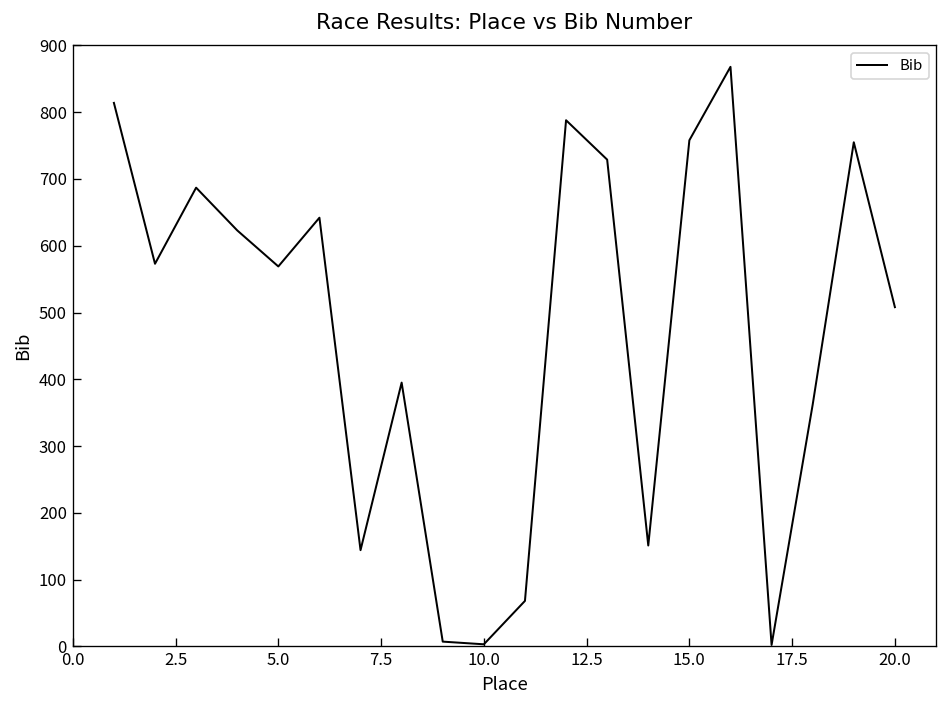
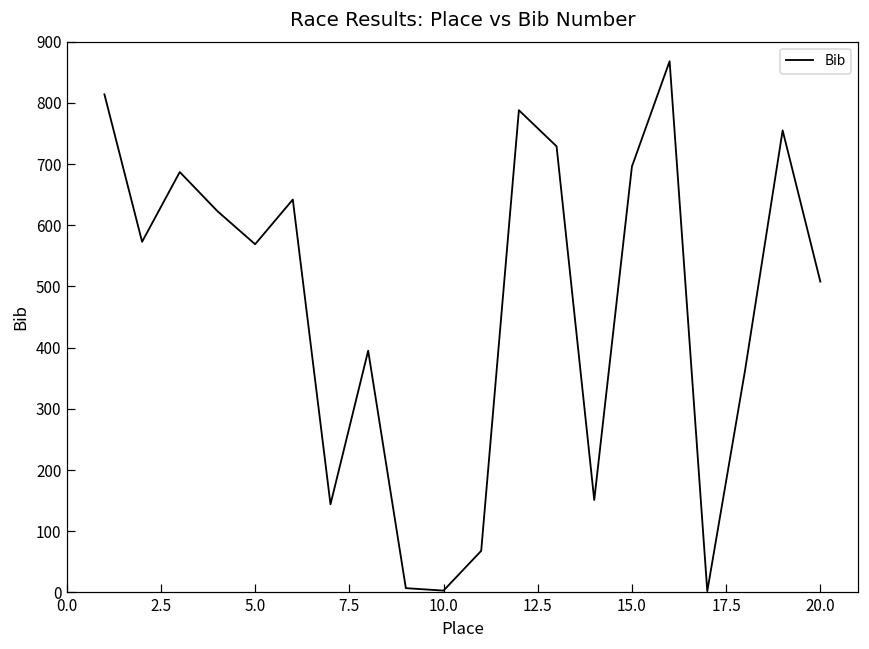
15.0: 760 -> 700
